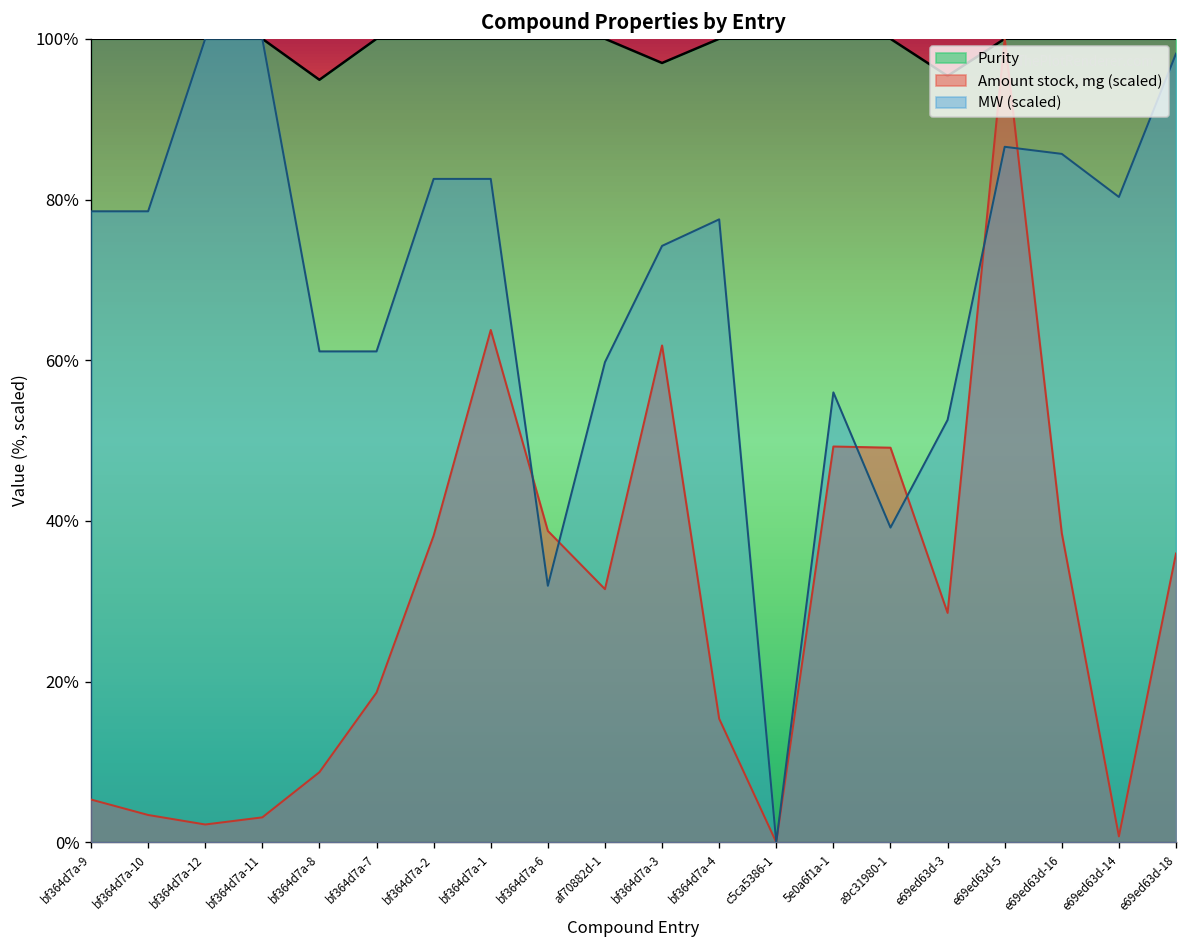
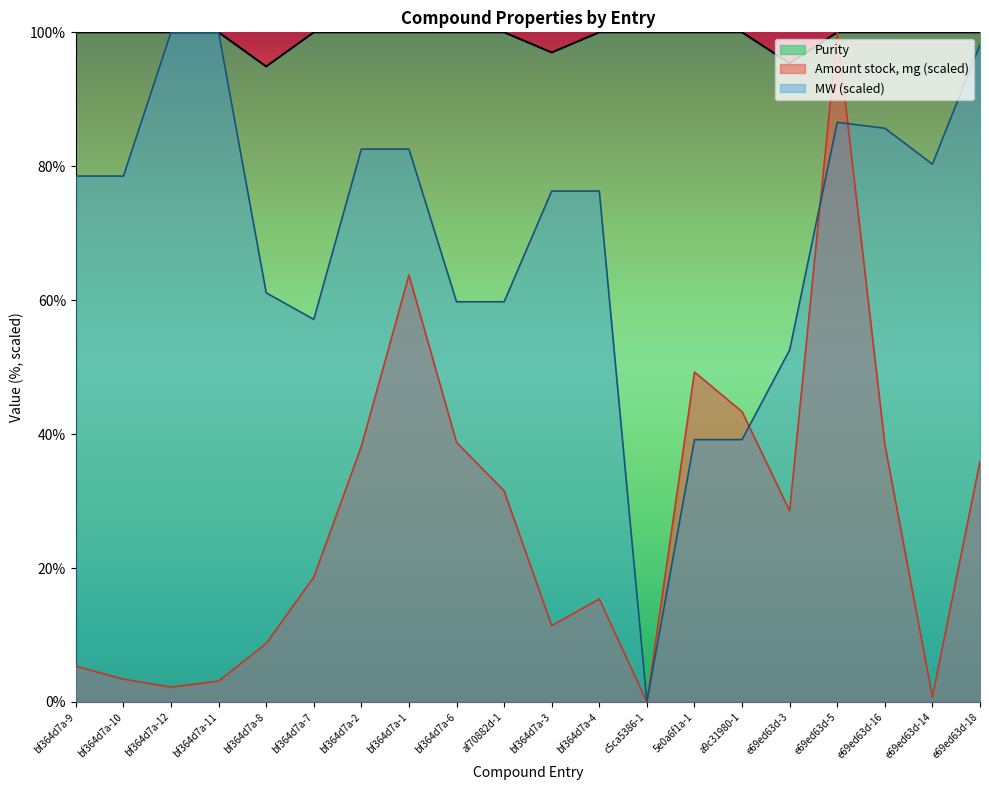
MW (scaled), bf364d7a-7: 61% -> 57%
MW (scaled), bf364d7a-6: 32% -> 60%
Amount stock, mg (scaled), bf364d7a-3: 62% -> 11%
MW (scaled), bf364d7a-3: 74% -> 76%
MW (scaled), bf364d7a-4: 78% -> 76%
MW (scaled), 5e0a6f1a-1: 56% -> 39%
Amount stock, mg (scaled), a9c31980-1: 49% -> 43%
